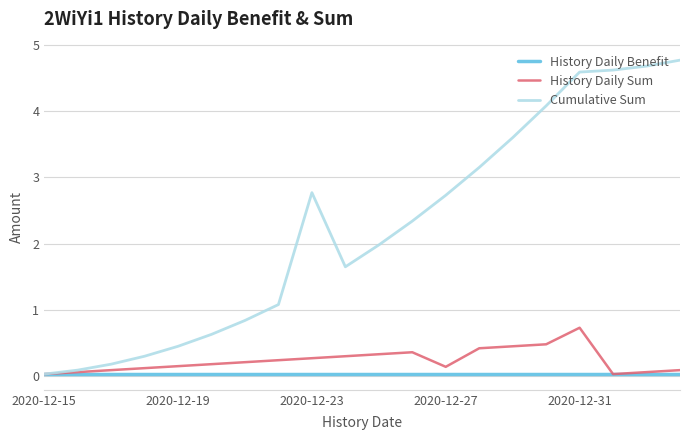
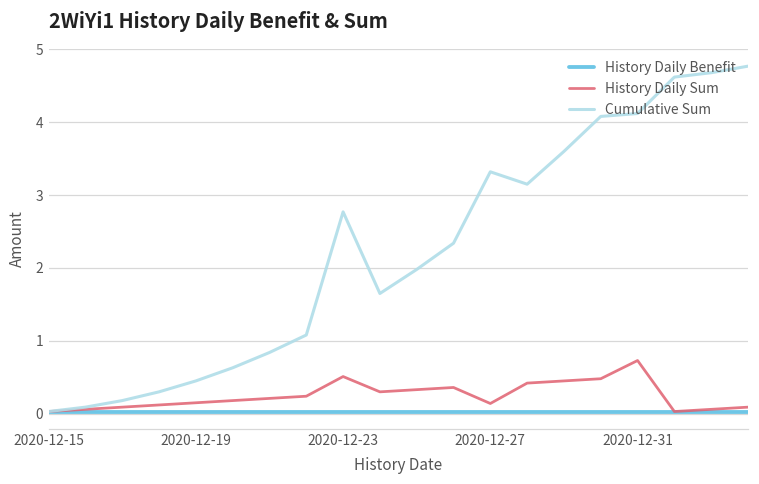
History Daily Sum, 2020-12-23: 0.3 -> 0.5
Cumulative Sum, 2020-12-27: 2.7 -> 3.3
Cumulative Sum, 2020-12-31: 4.6 -> 4.1
